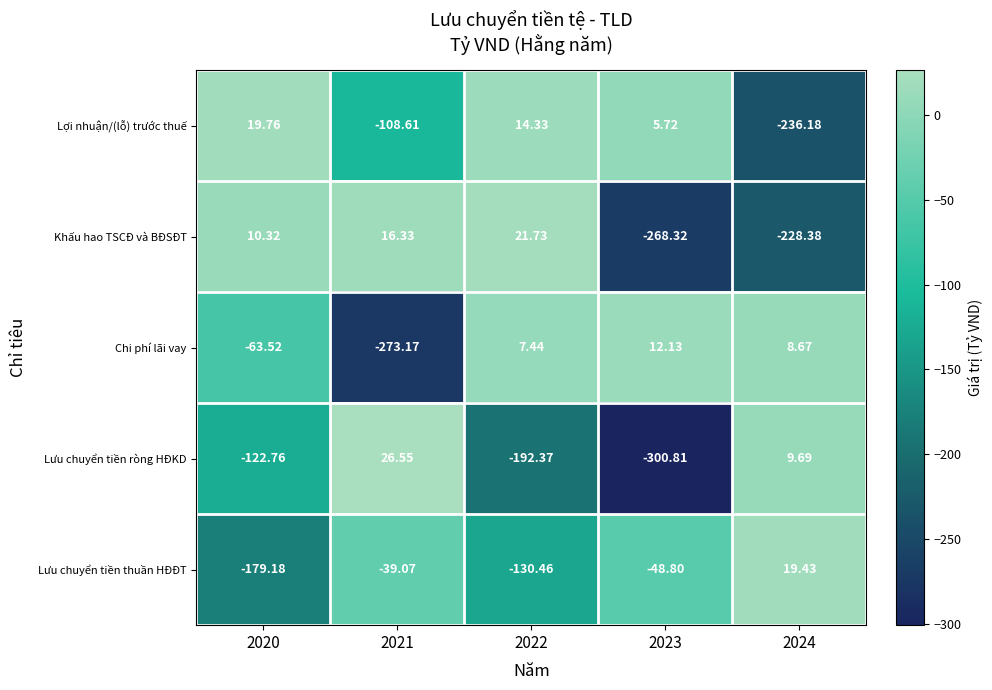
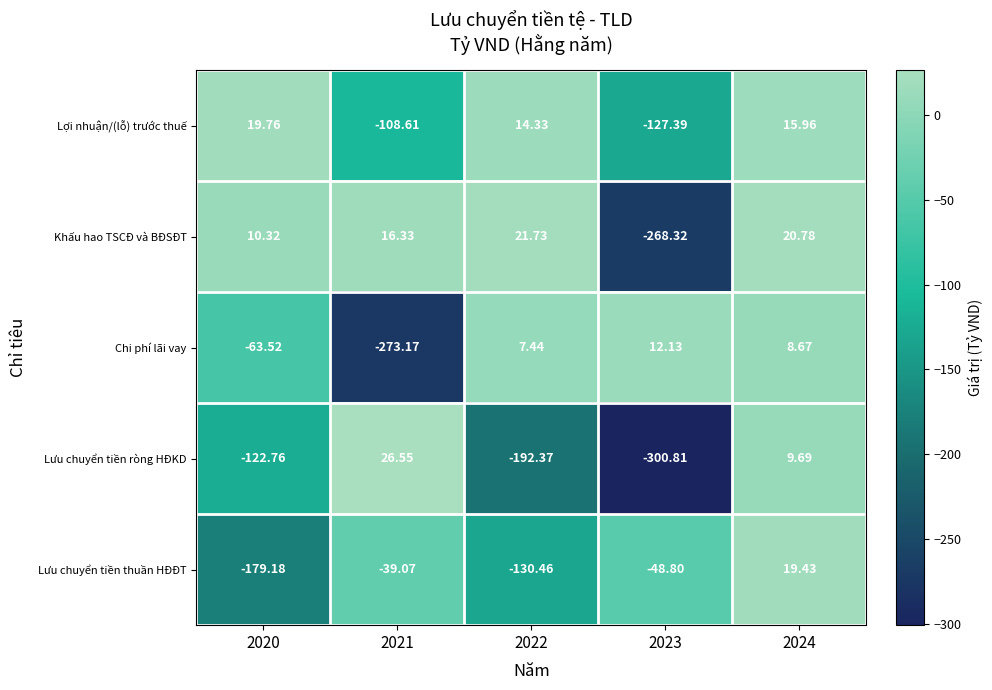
Lợi nhuận/(lỗ) trước thuế, 2023: 5.72 -> -127.39
Lợi nhuận/(lỗ) trước thuế, 2024: -236.18 -> 15.96
Khấu hao TSCĐ và BĐSĐT, 2024: -228.38 -> 20.78
